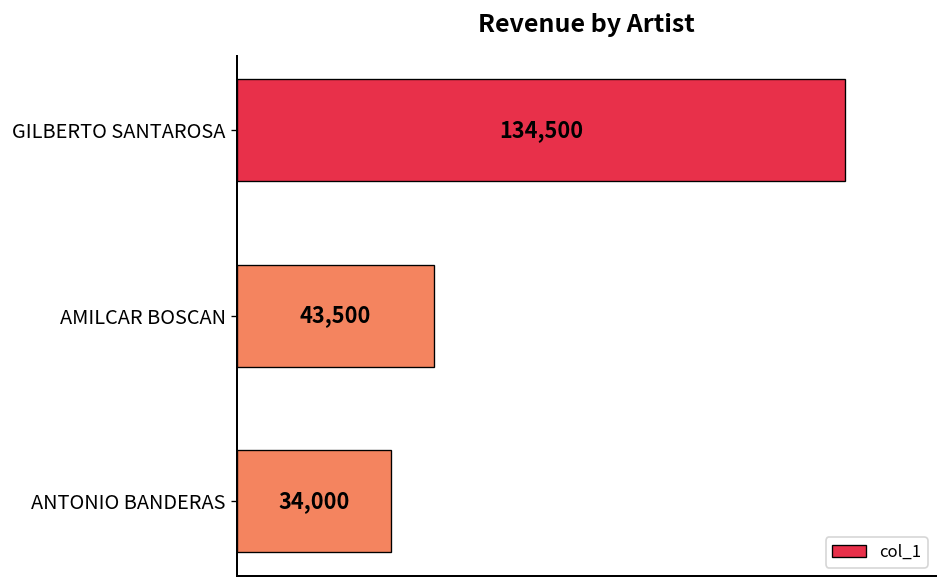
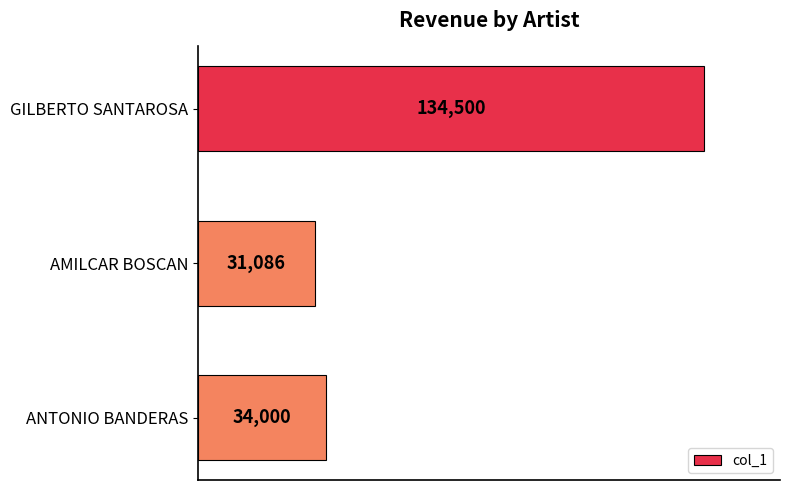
AMILCAR BOSCAN: 43,500 -> 31,086
